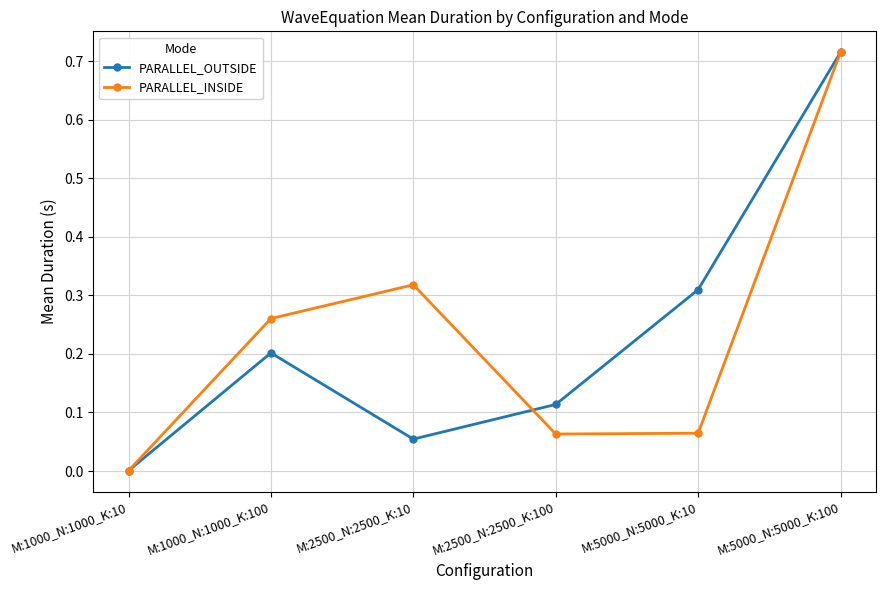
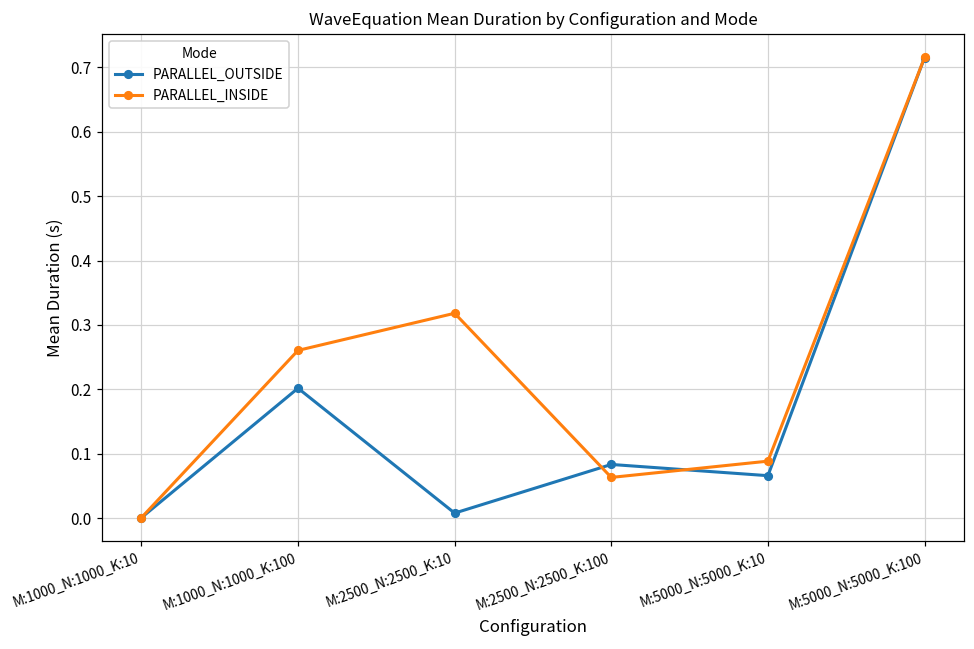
PARALLEL_OUTSIDE, M:2500_N:2500_K:10: 0.05 -> 0.01
PARALLEL_OUTSIDE, M:2500_N:2500_K:100: 0.11 -> 0.08
PARALLEL_OUTSIDE, M:5000_N:5000_K:10: 0.31 -> 0.07
PARALLEL_INSIDE, M:5000_N:5000_K:10: 0.06 -> 0.09
